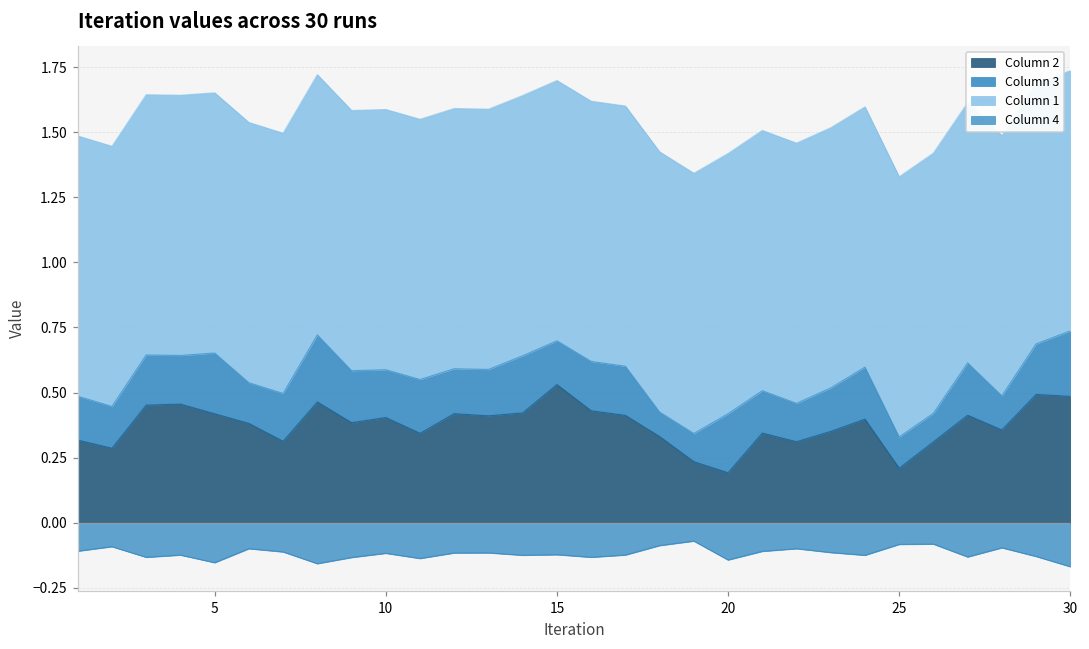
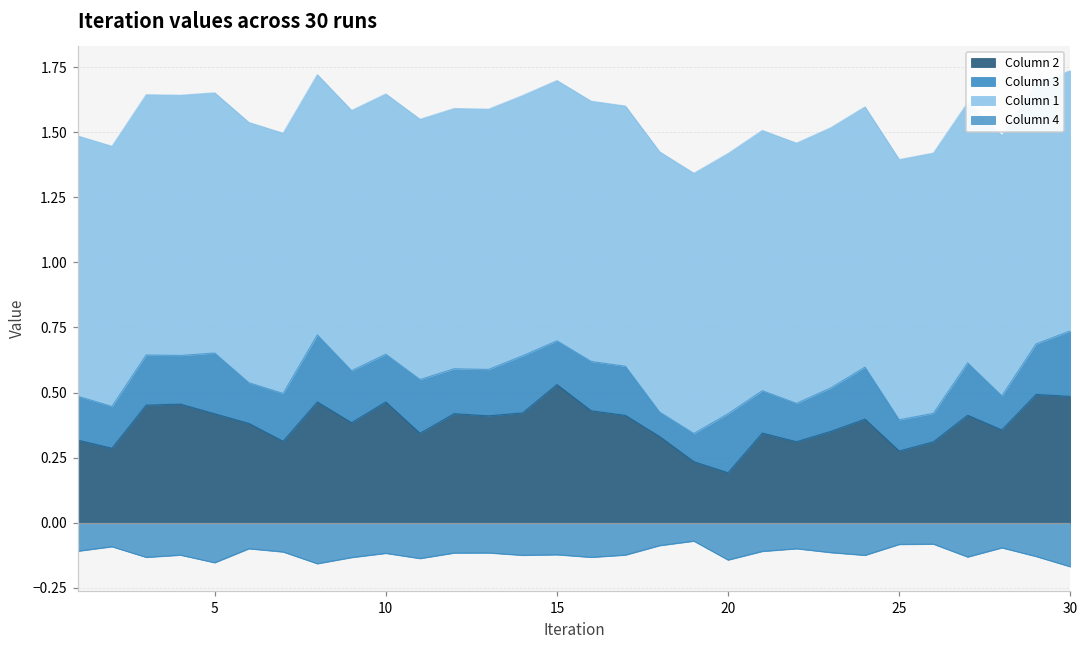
Column 2, 10: 0.40 -> 0.46
Column 2, 25: 0.21 -> 0.28
